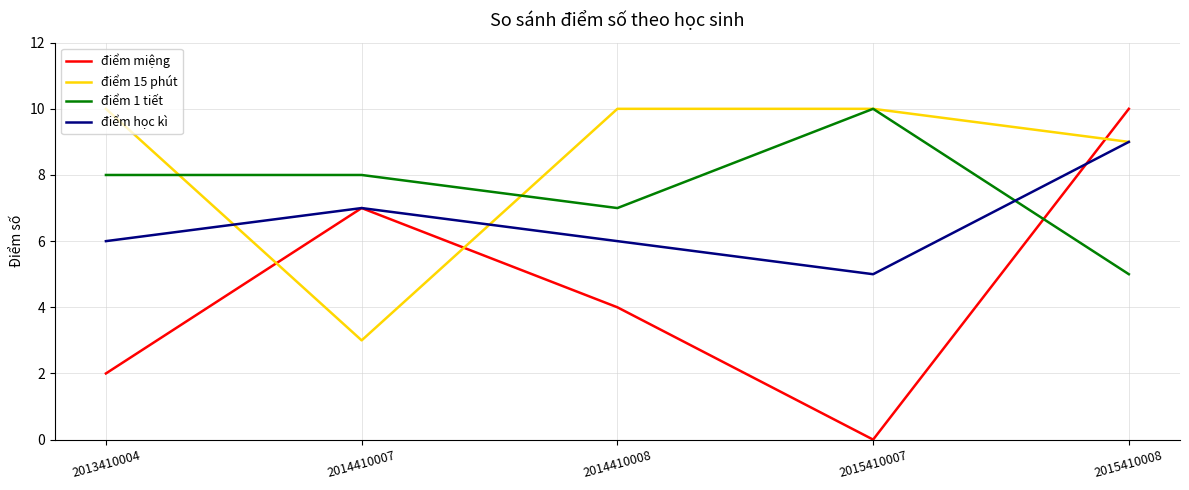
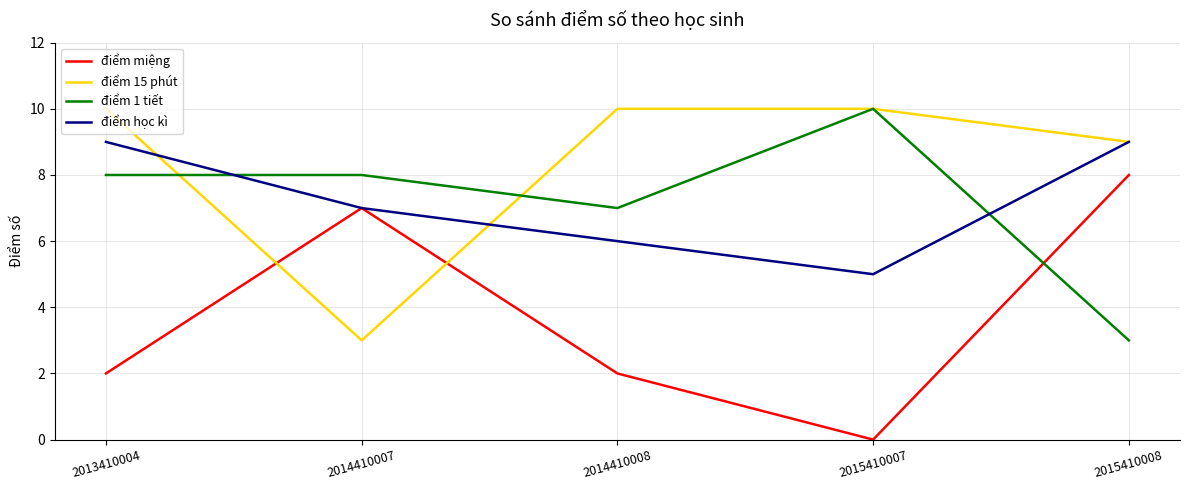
điểm học kì, 2013410004: 6 -> 9
điểm miệng, 2014410008: 4 -> 2
điểm miệng, 2015410008: 10 -> 8
điểm 1 tiết, 2015410008: 5 -> 3
